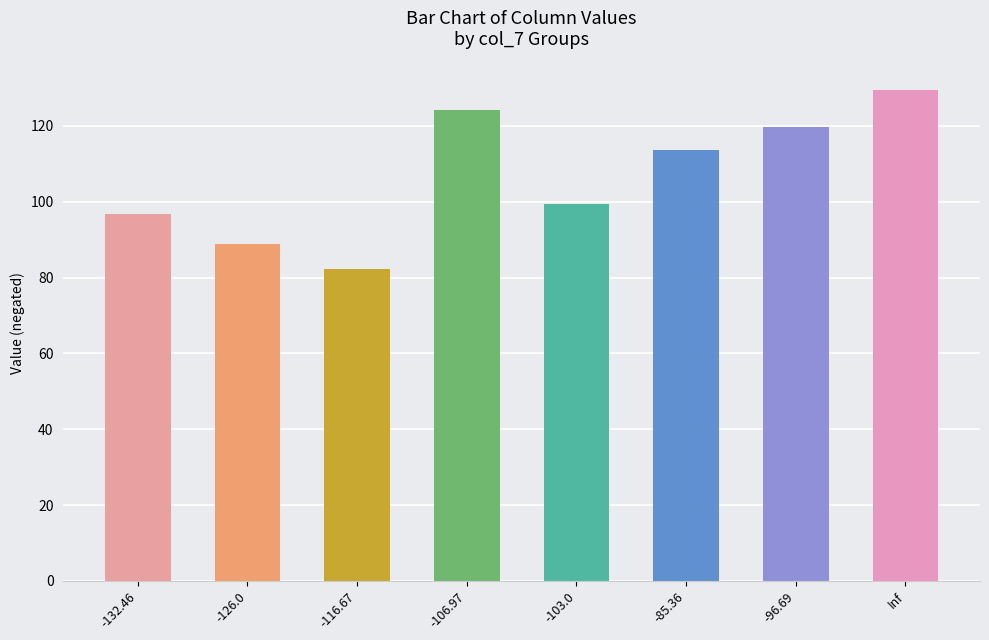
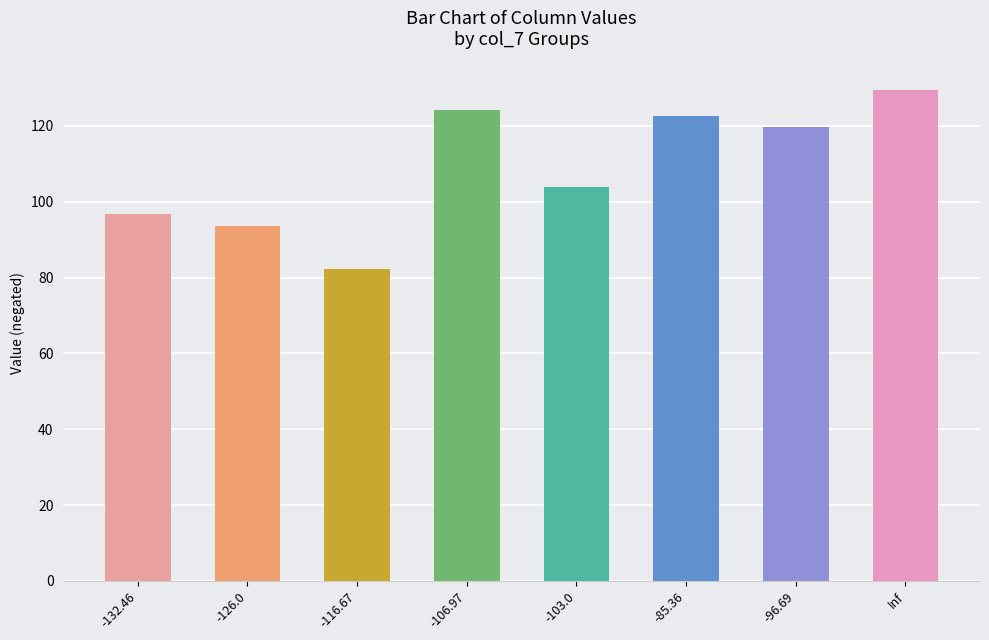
-126.0: 89 -> 94
-103.0: 99 -> 104
-85.36: 114 -> 123
